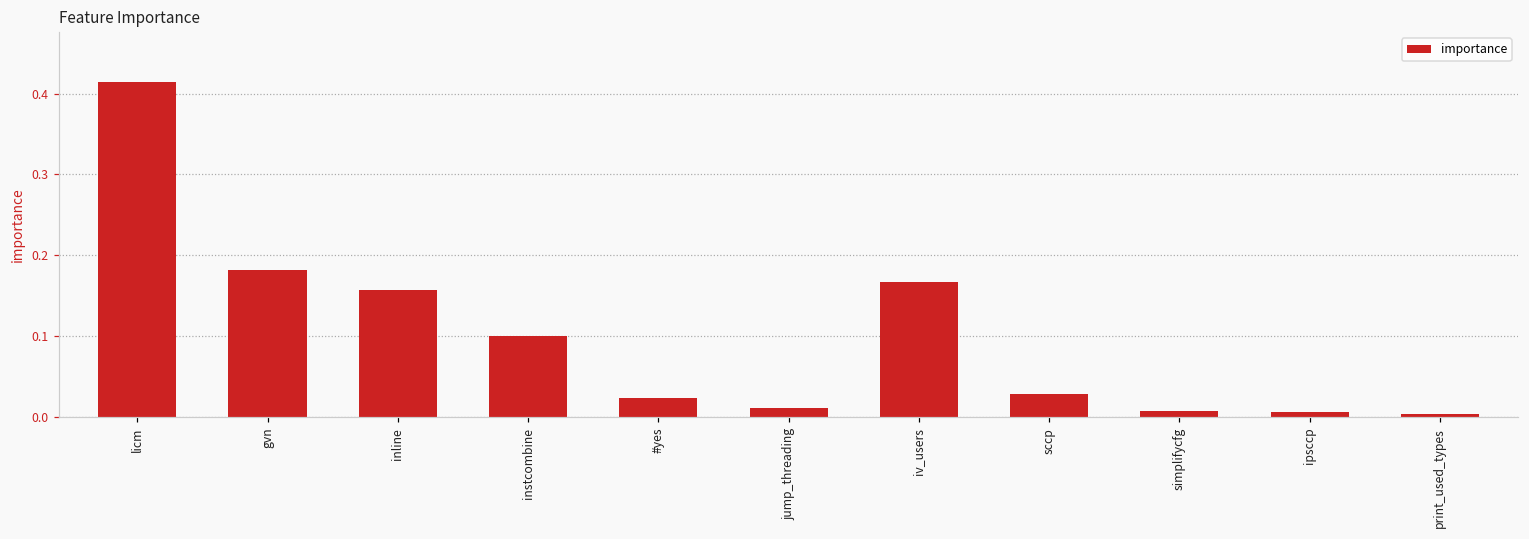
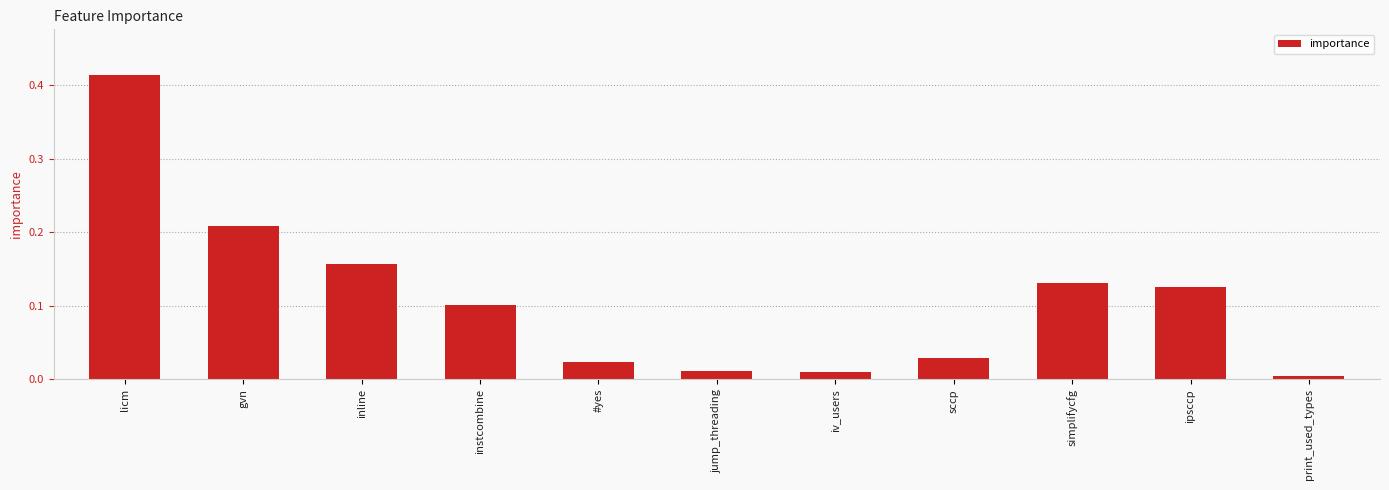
gvn: 0.18 -> 0.21
iv_users: 0.17 -> 0.01
simplifycfg: 0.01 -> 0.13
ipsccp: 0.01 -> 0.12
